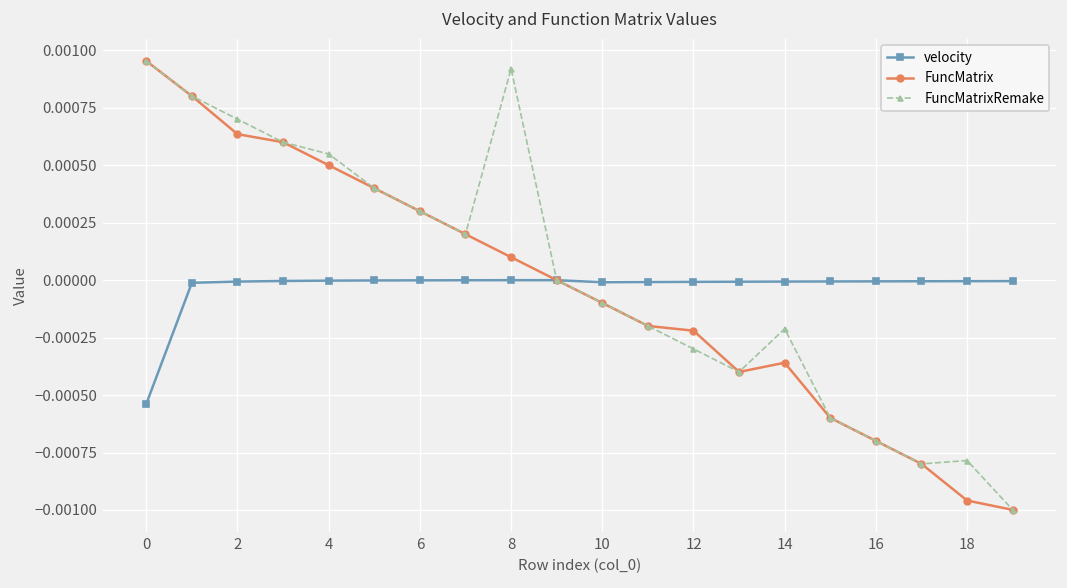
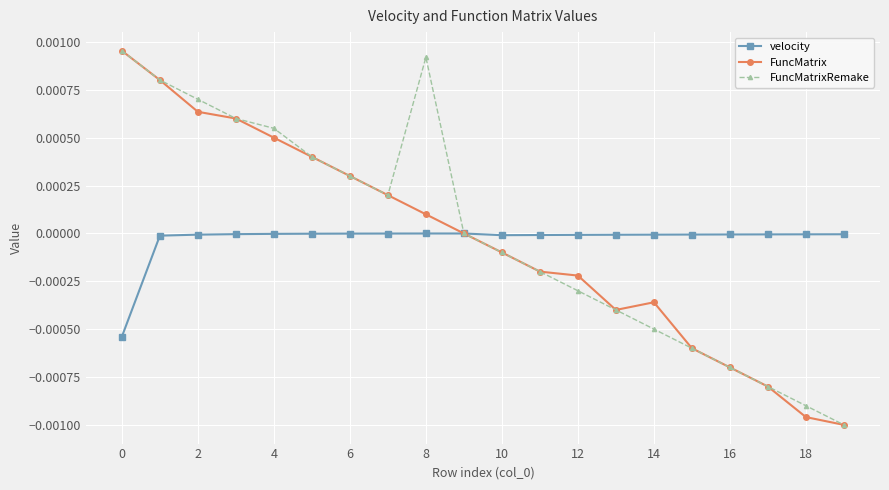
FuncMatrixRemake, 14: -0.00021 -> -0.00050
FuncMatrixRemake, 18: -0.00078 -> -0.00090
